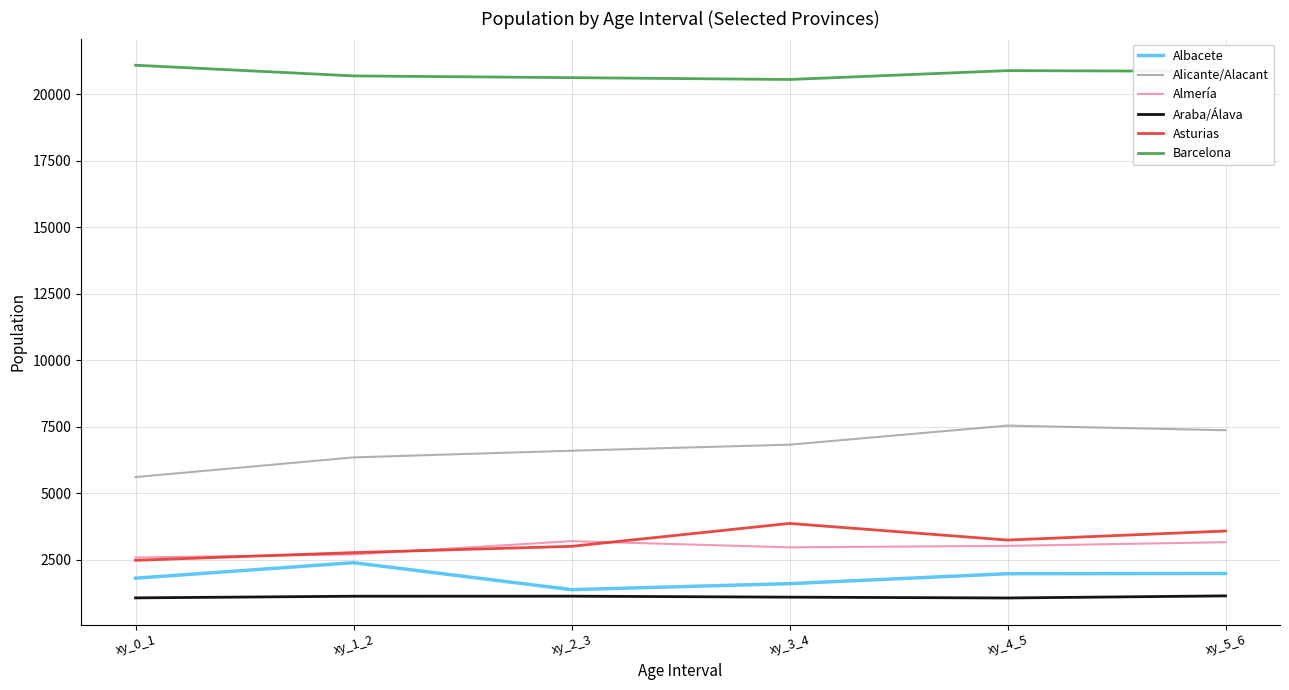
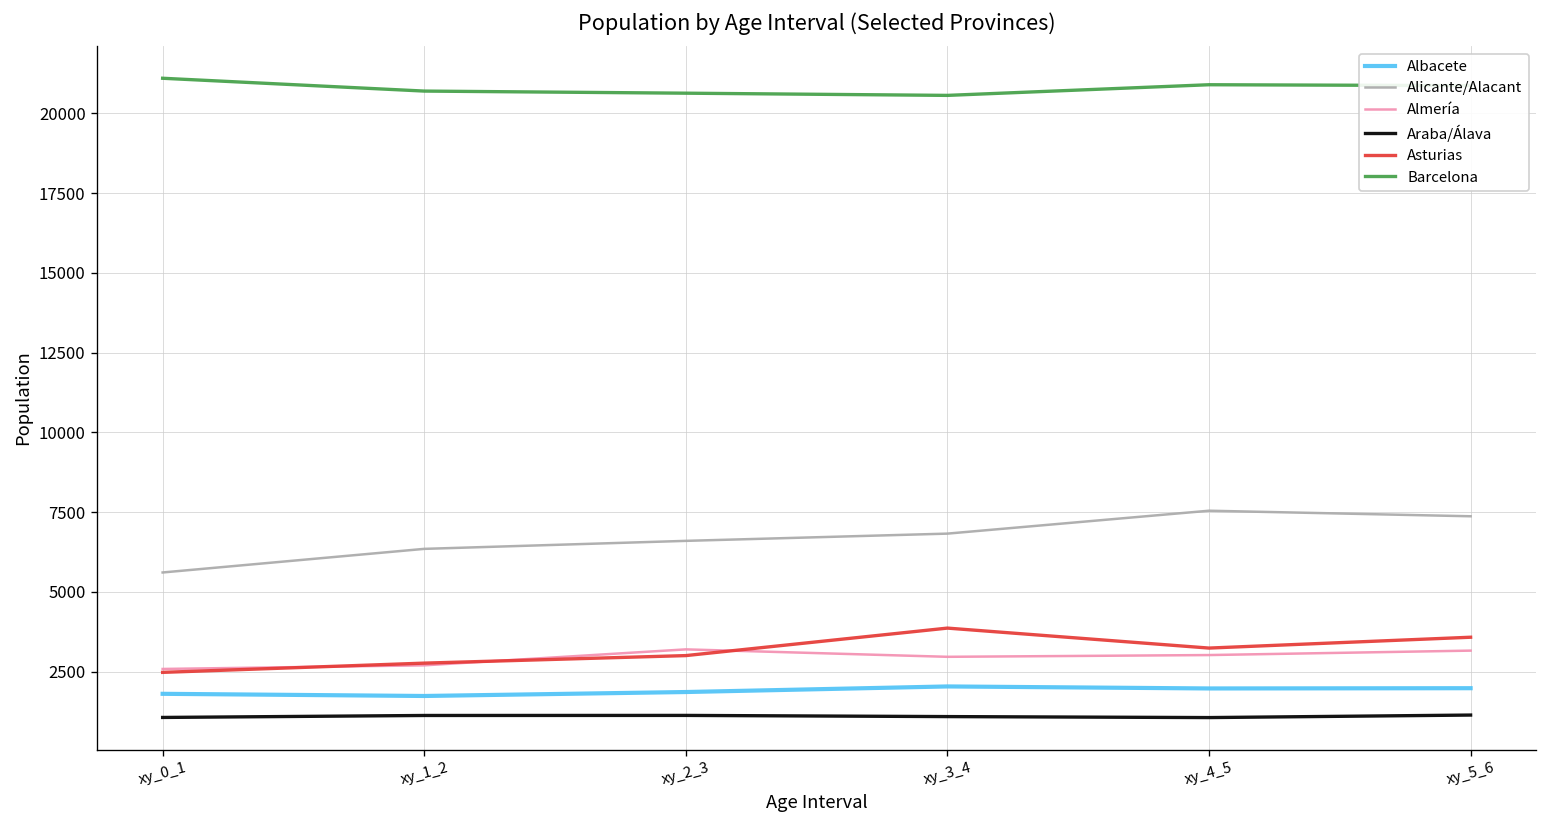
Albacete, xy_1_2: 2400 -> 1700
Albacete, xy_2_3: 1400 -> 1900
Albacete, xy_3_4: 1600 -> 2000
